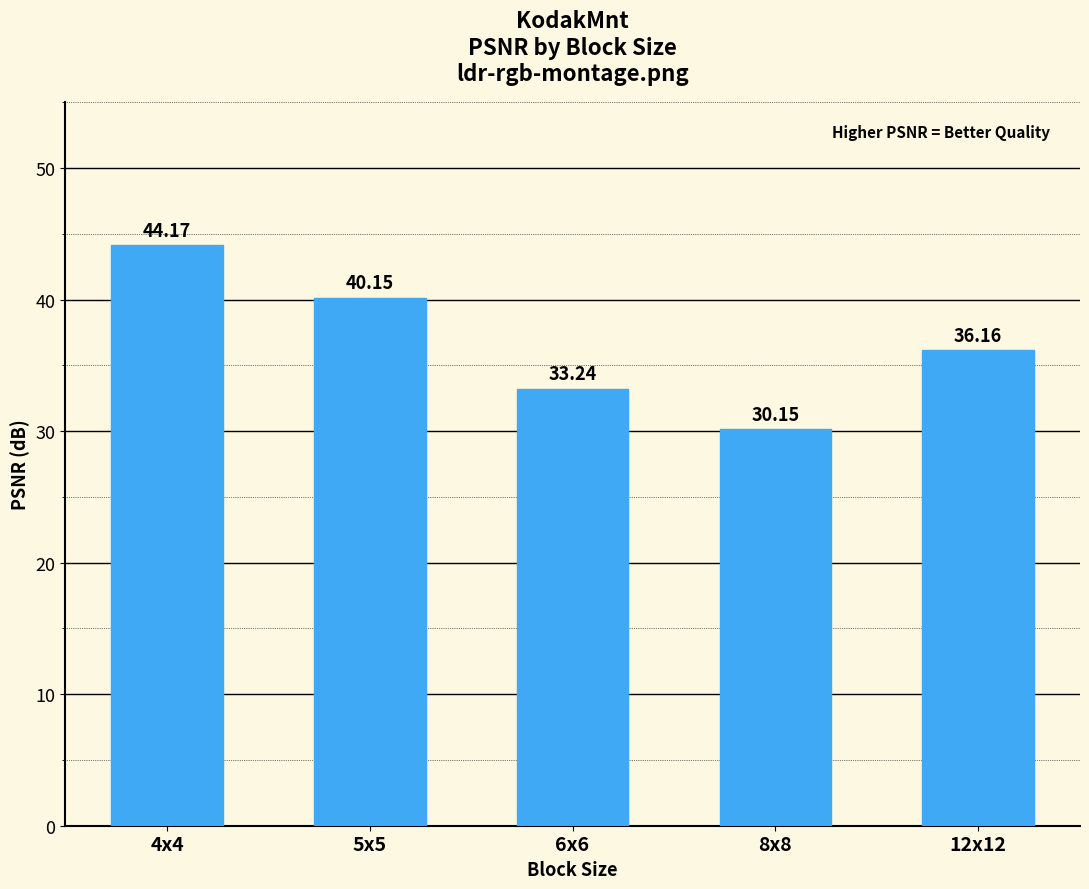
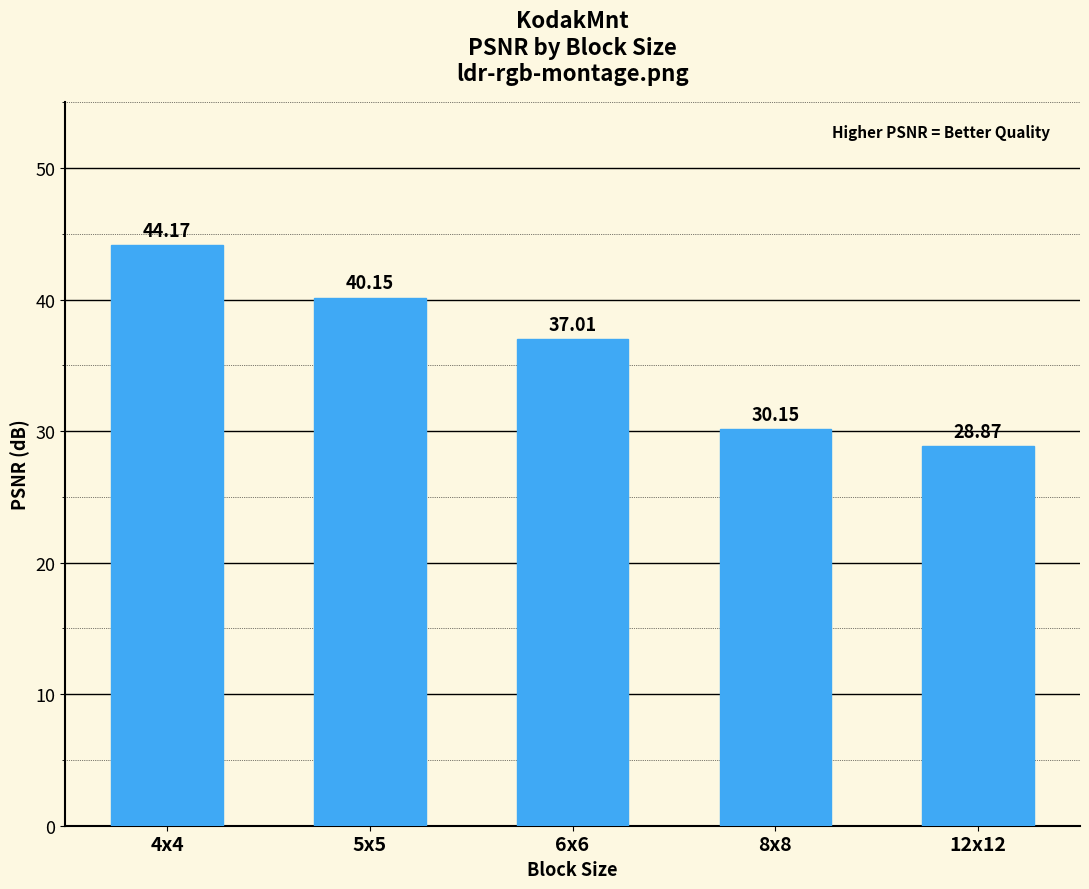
6x6: 33.24 -> 37.01
12x12: 36.16 -> 28.87
